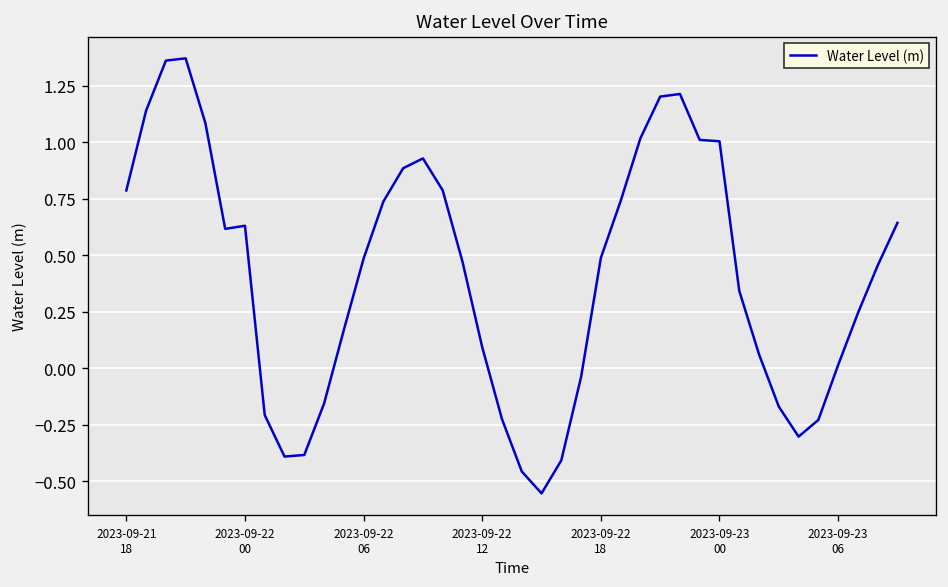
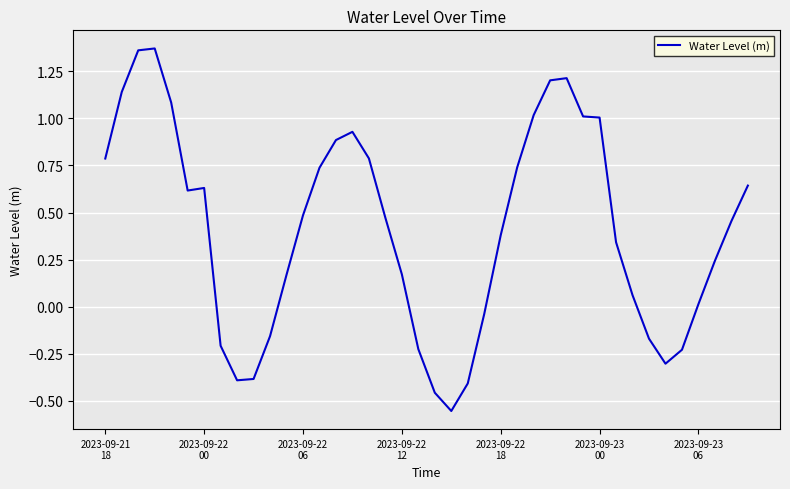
2023-09-22 12: 0.09 -> 0.17
2023-09-22 18: 0.49 -> 0.38
